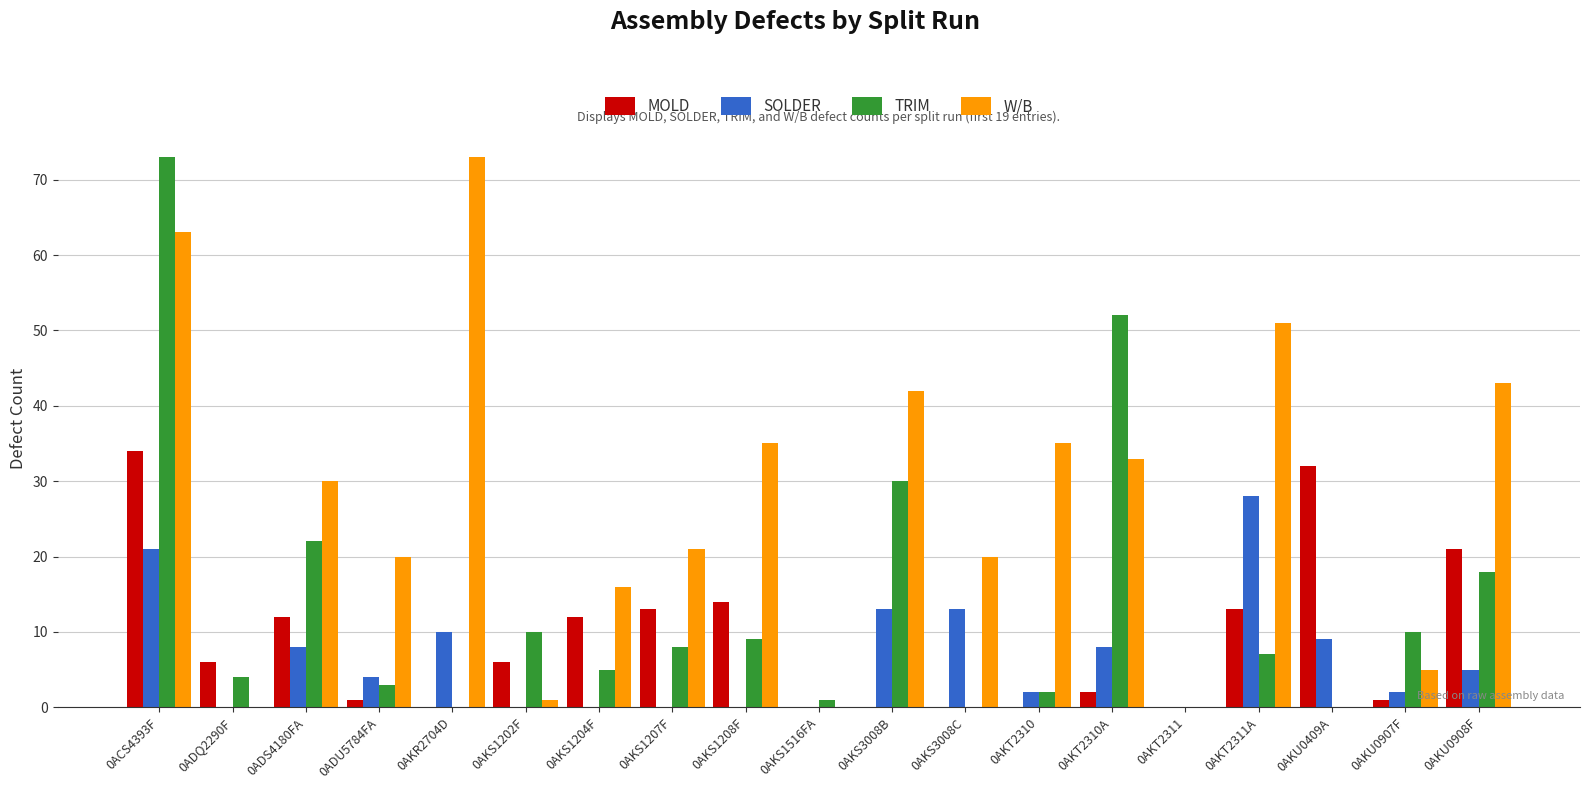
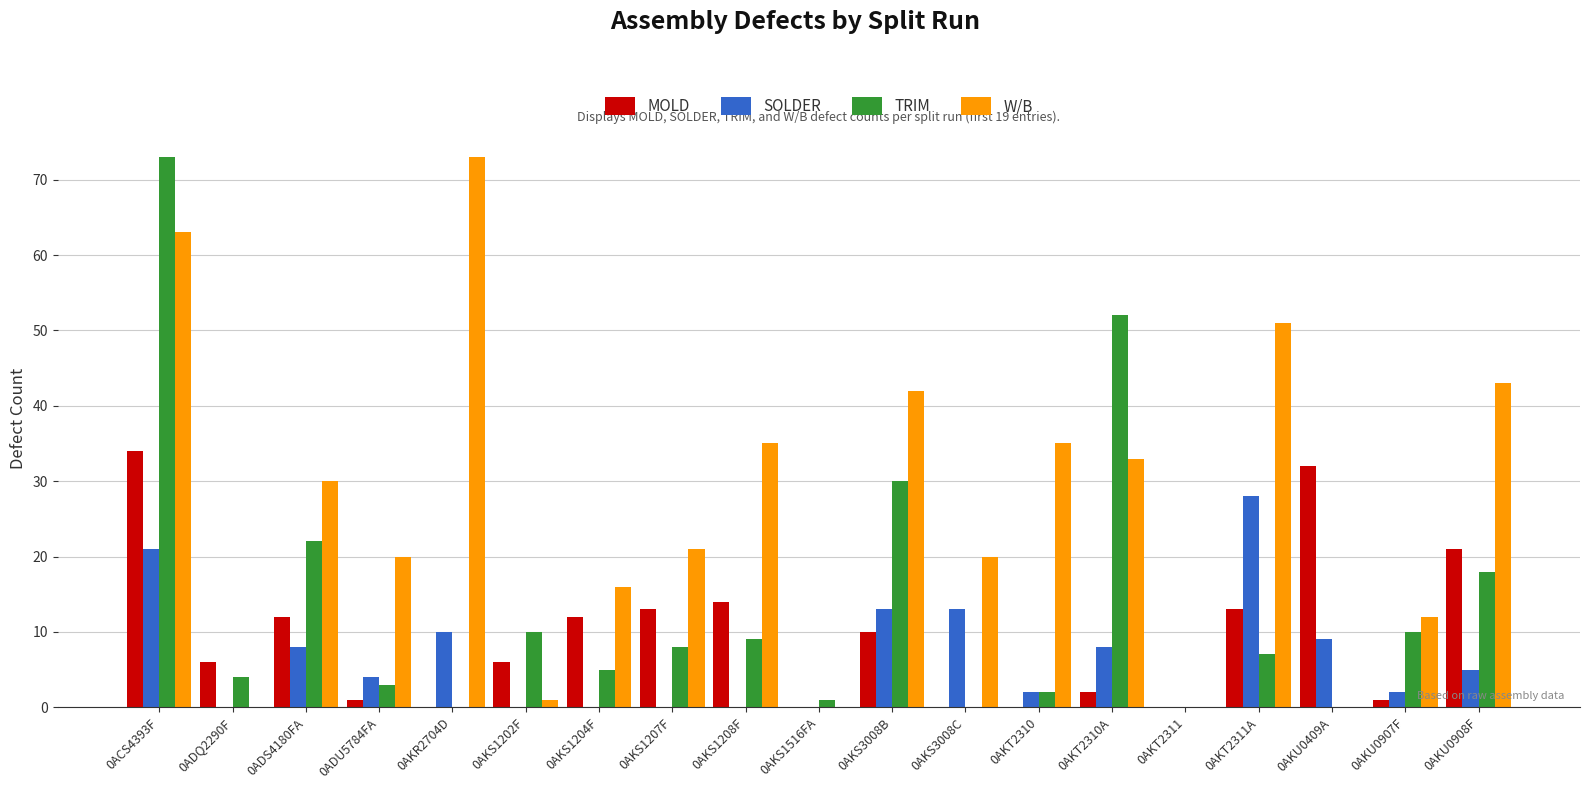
MOLD, 0AKS3008B: 0 -> 10
W/B, 0AKU0907F: 5 -> 12
